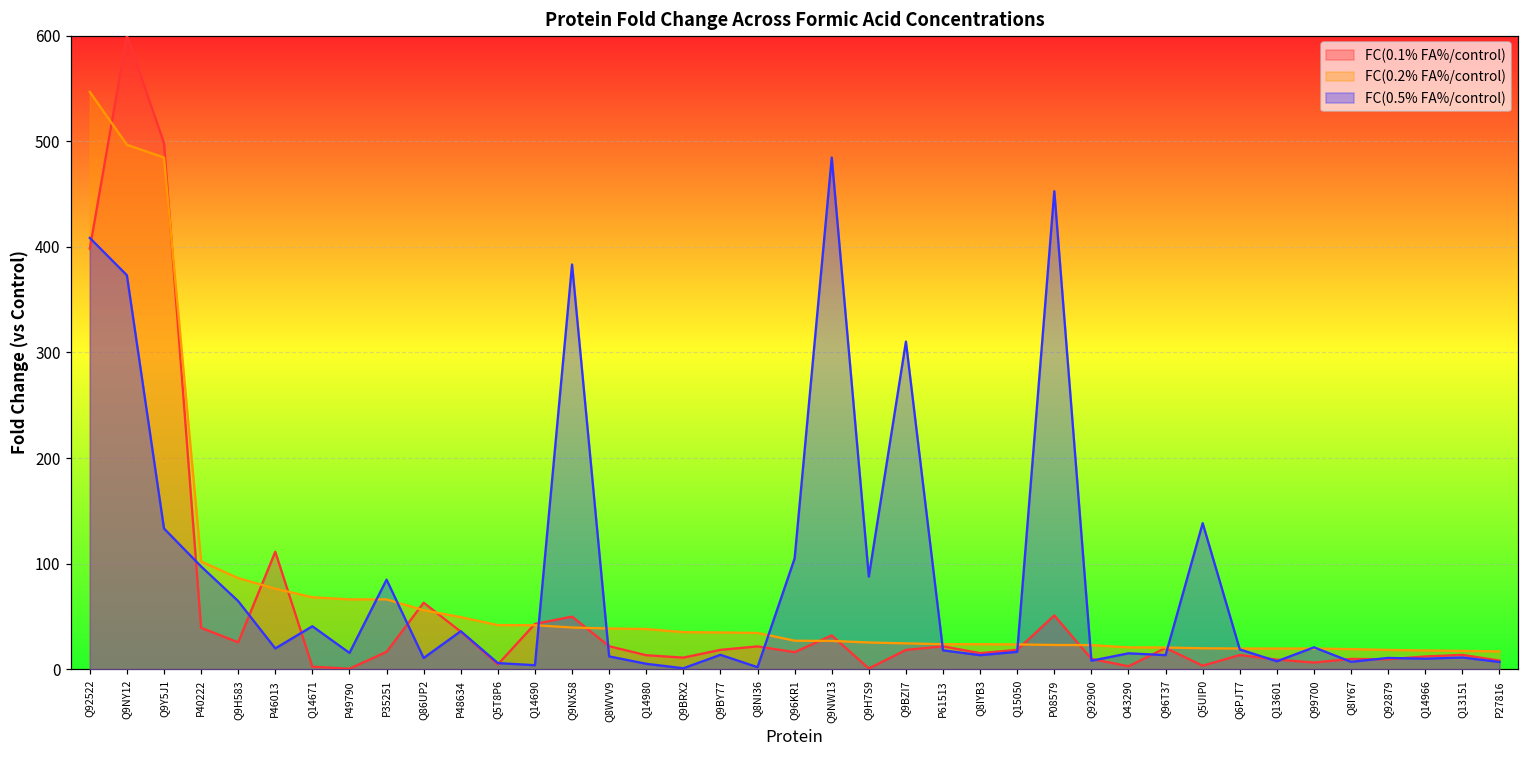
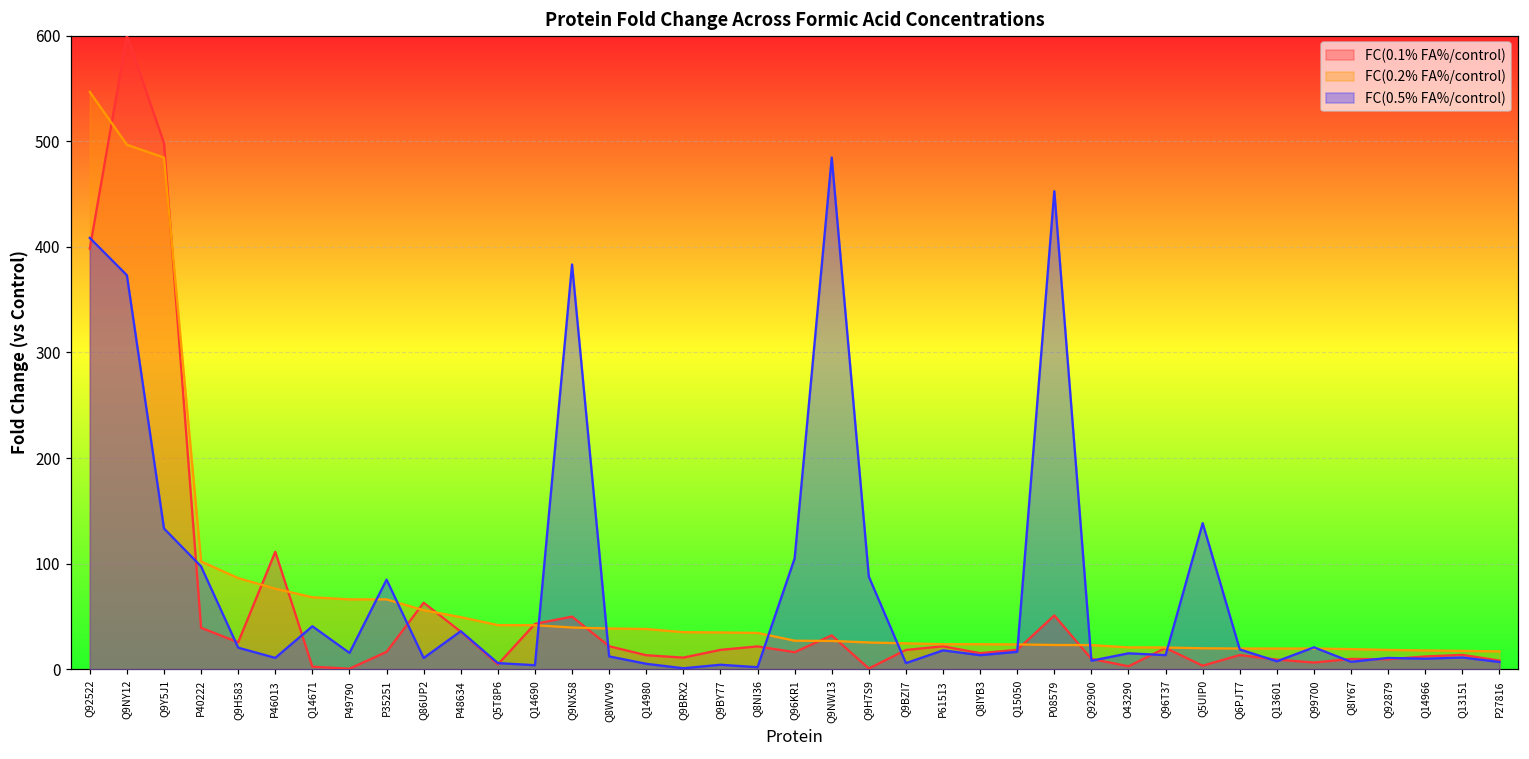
FC(0.5% FA%/control), Q9H583: 60 -> 20
FC(0.5% FA%/control), P46013: 20 -> 10
FC(0.5% FA%/control), Q9BY77: 10 -> 0
FC(0.5% FA%/control), Q9BZI7: 310 -> 10
